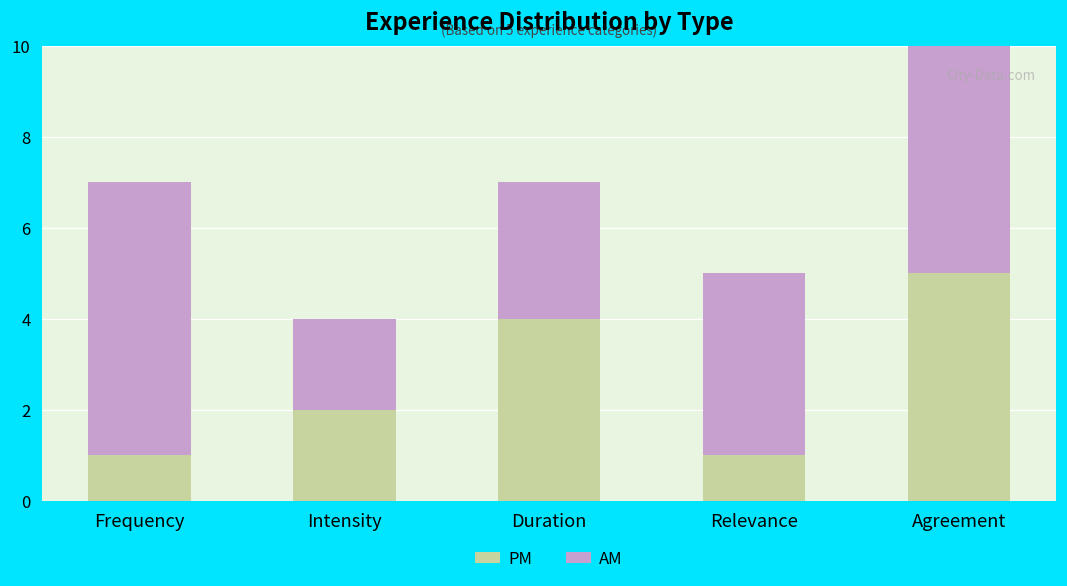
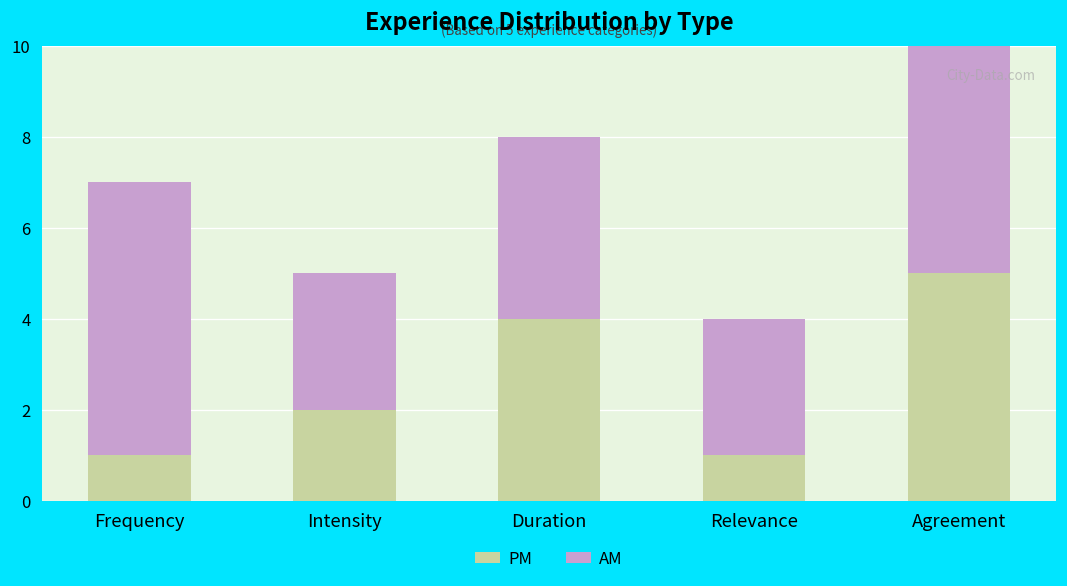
AM, Intensity: 2 -> 3
AM, Duration: 3 -> 4
AM, Relevance: 4 -> 3
